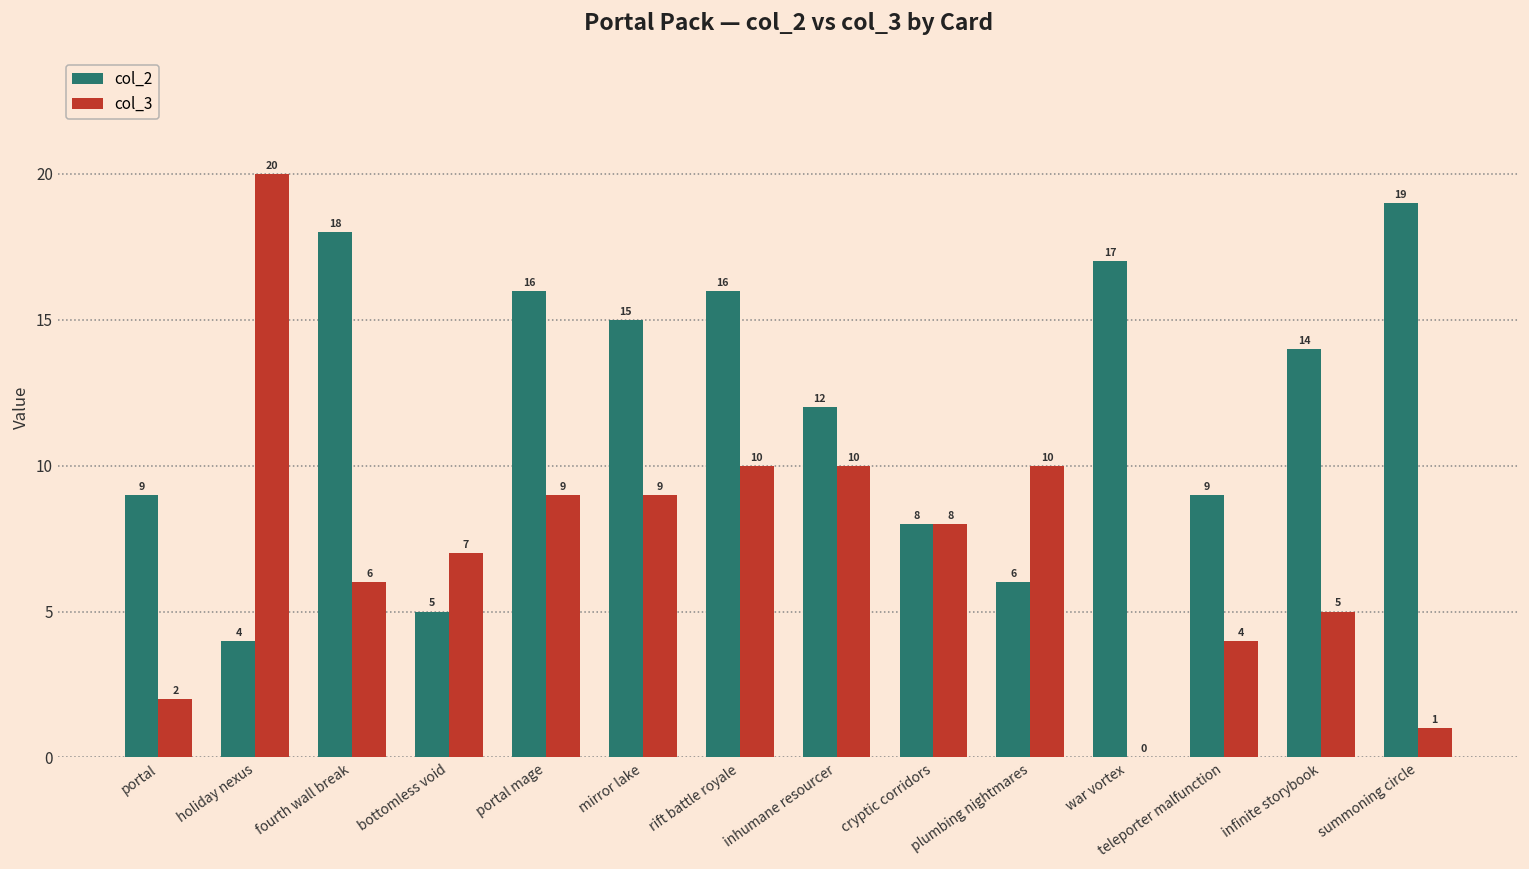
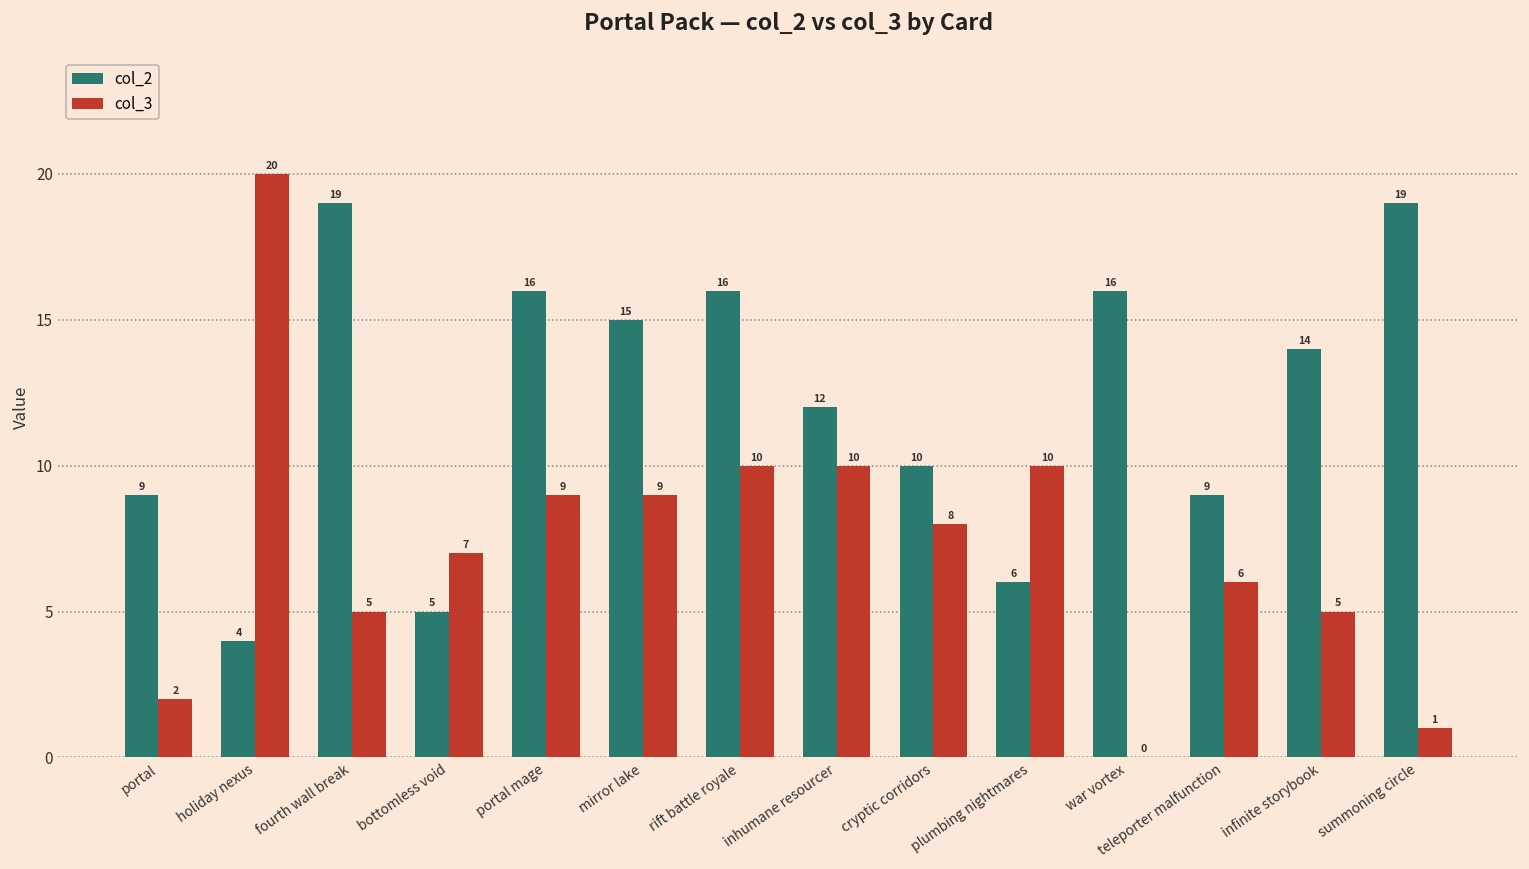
col_2, fourth wall break: 18 -> 19
col_3, fourth wall break: 6 -> 5
col_2, cryptic corridors: 8 -> 10
col_2, war vortex: 17 -> 16
col_3, teleporter malfunction: 4 -> 6
